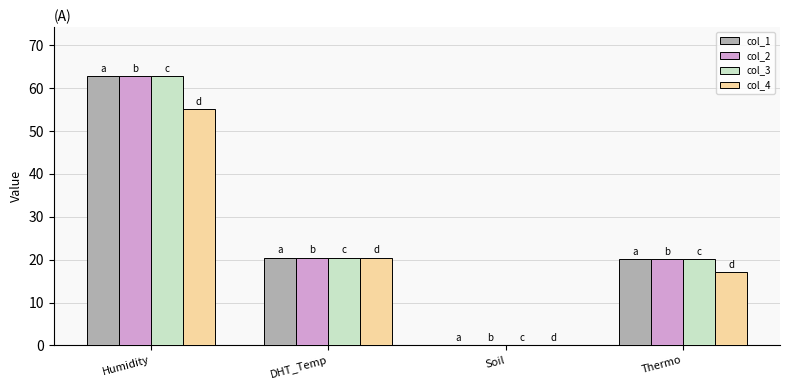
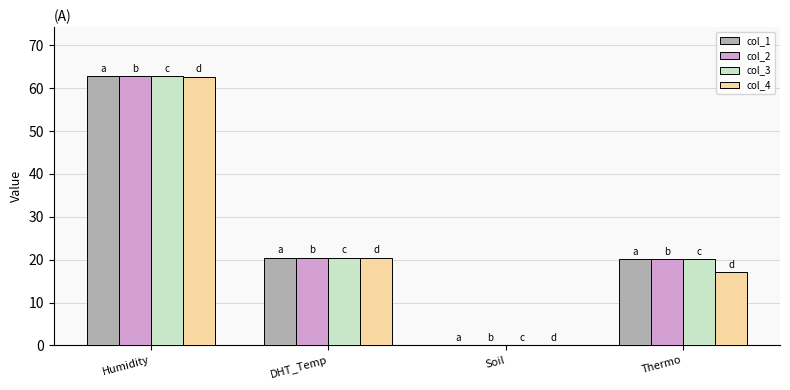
col_4, Humidity: 55 -> 63
